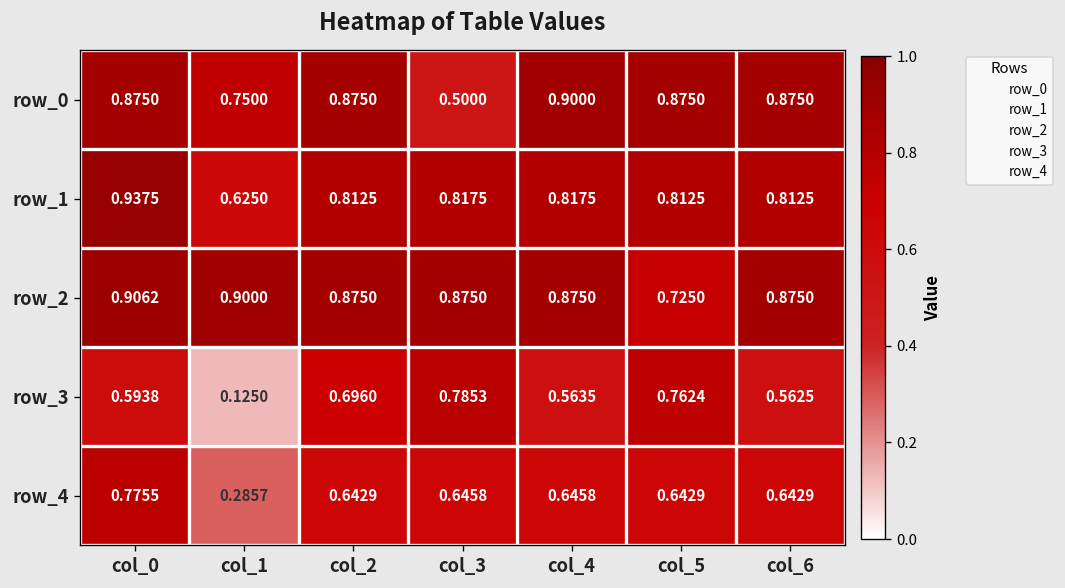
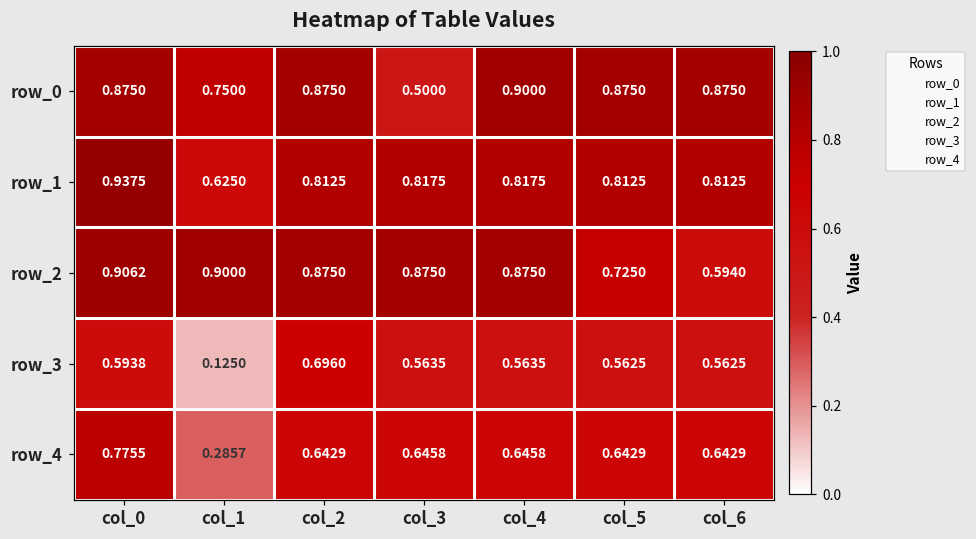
row_2, col_6: 0.8750 -> 0.5940
row_3, col_3: 0.7853 -> 0.5635
row_3, col_5: 0.7624 -> 0.5625
